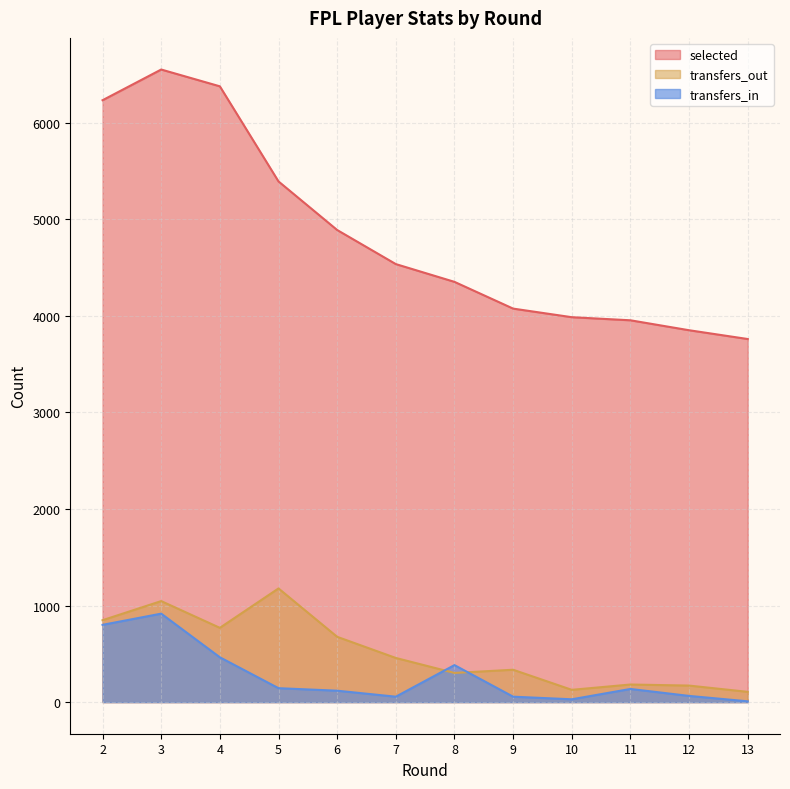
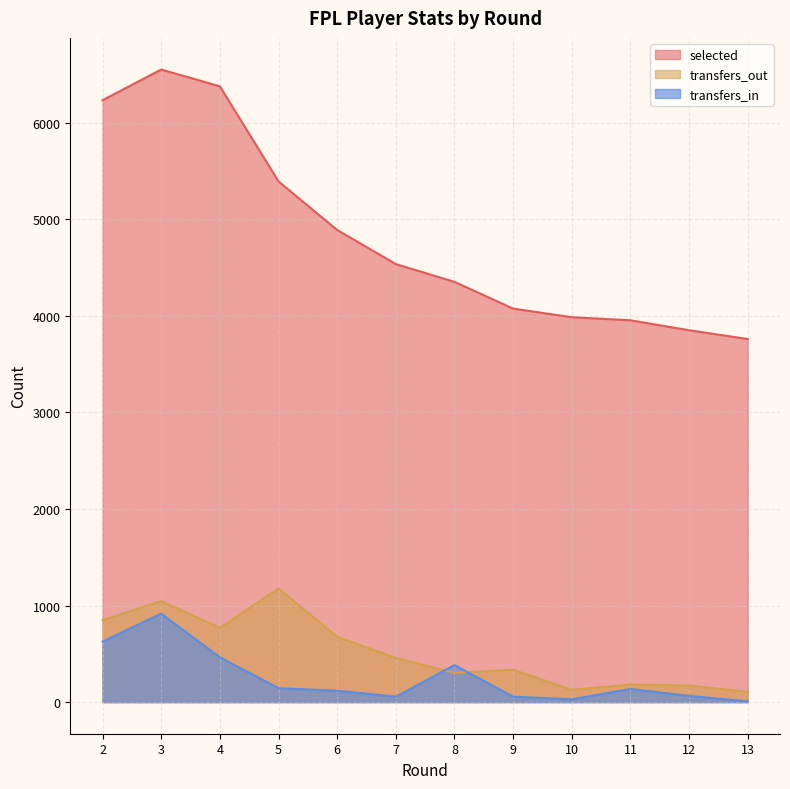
transfers_in, 2: 800 -> 600
